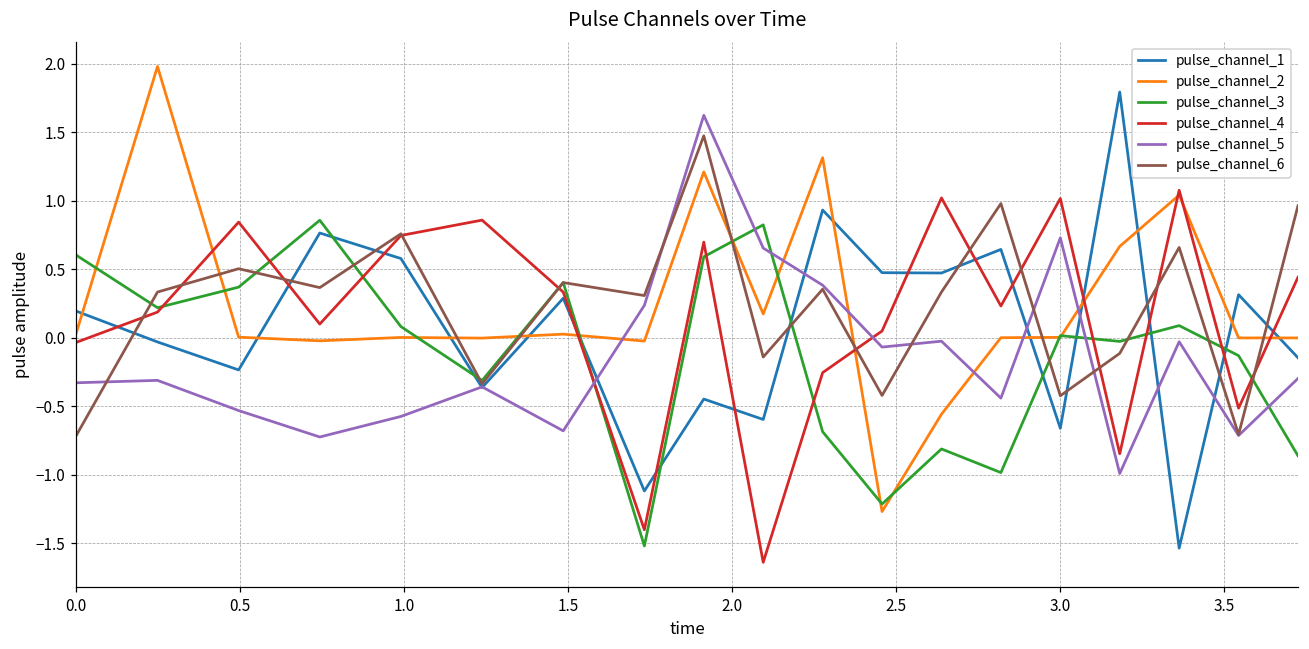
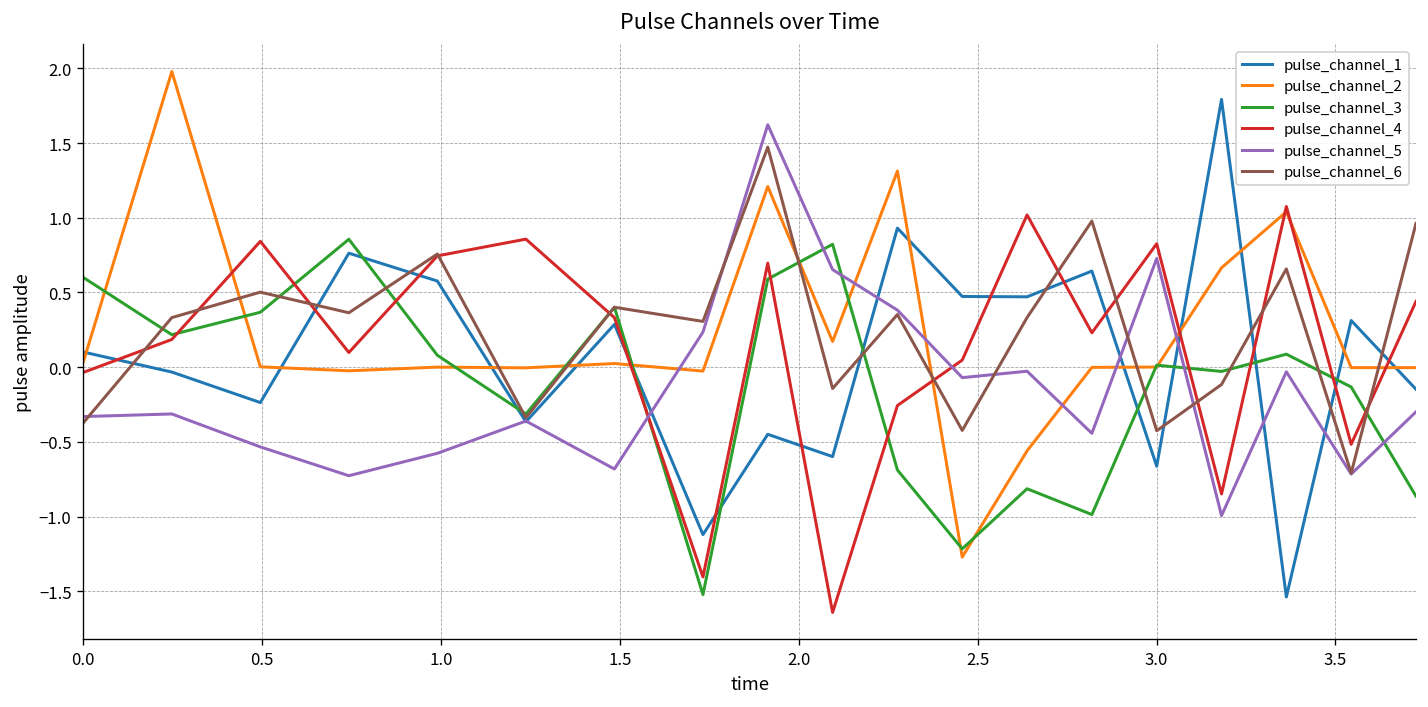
pulse_channel_1, 0.0: 0.19 -> 0.10
pulse_channel_6, 0.0: -0.71 -> -0.37
pulse_channel_4, 3.0: 1.02 -> 0.83
